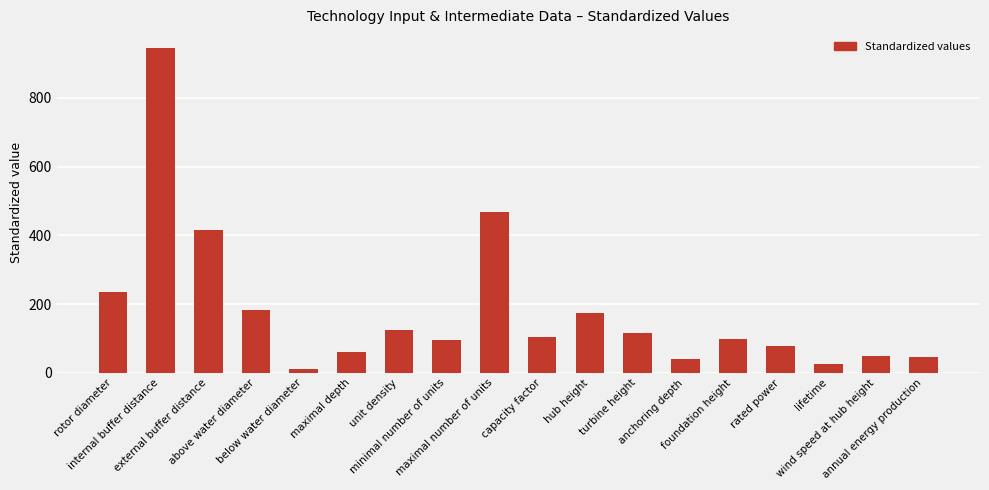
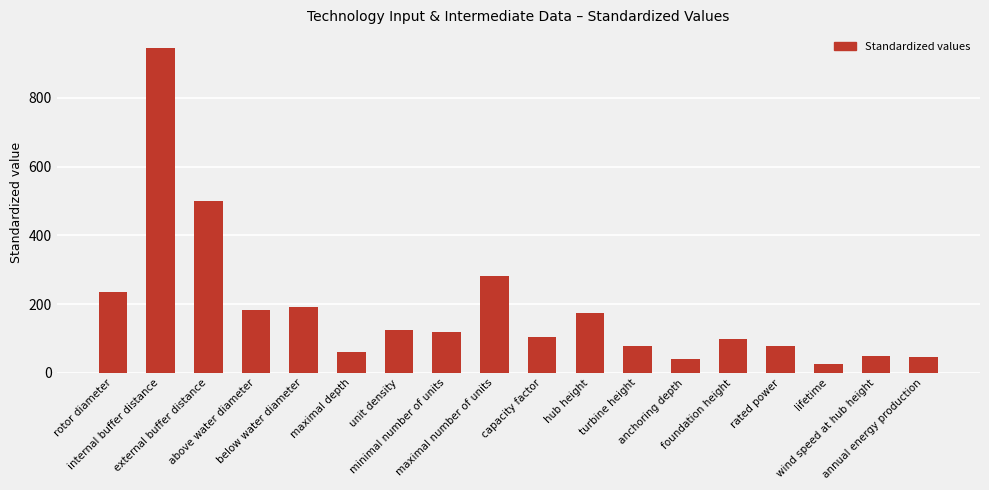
external buffer distance: 410 -> 500
below water diameter: 10 -> 190
minimal number of units: 90 -> 120
maximal number of units: 470 -> 280
turbine height: 120 -> 80
